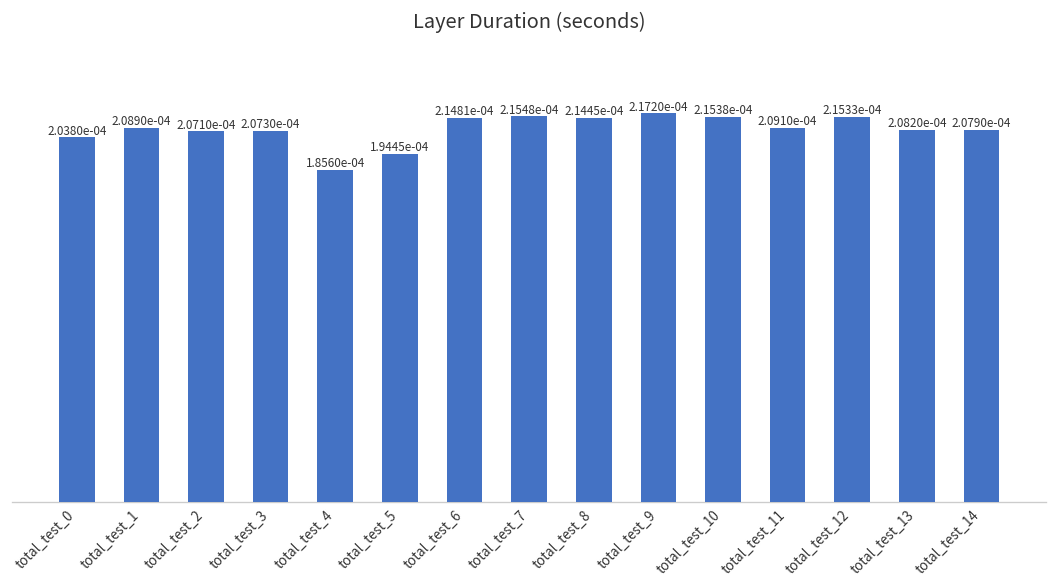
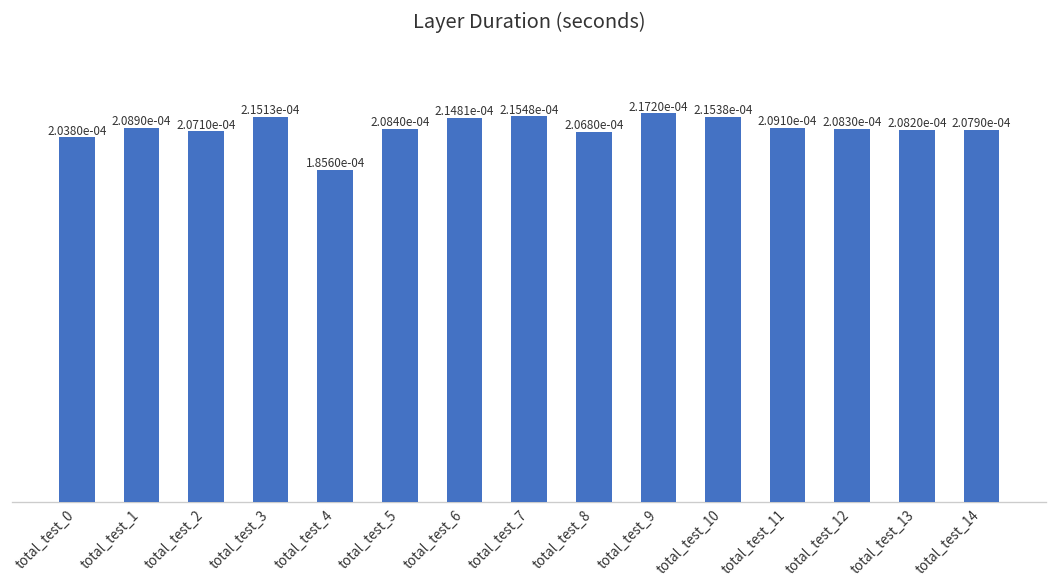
total_test_3: 2.0730e-04 -> 2.1513e-04
total_test_5: 1.9445e-04 -> 2.0840e-04
total_test_8: 2.1445e-04 -> 2.0680e-04
total_test_12: 2.1533e-04 -> 2.0830e-04
